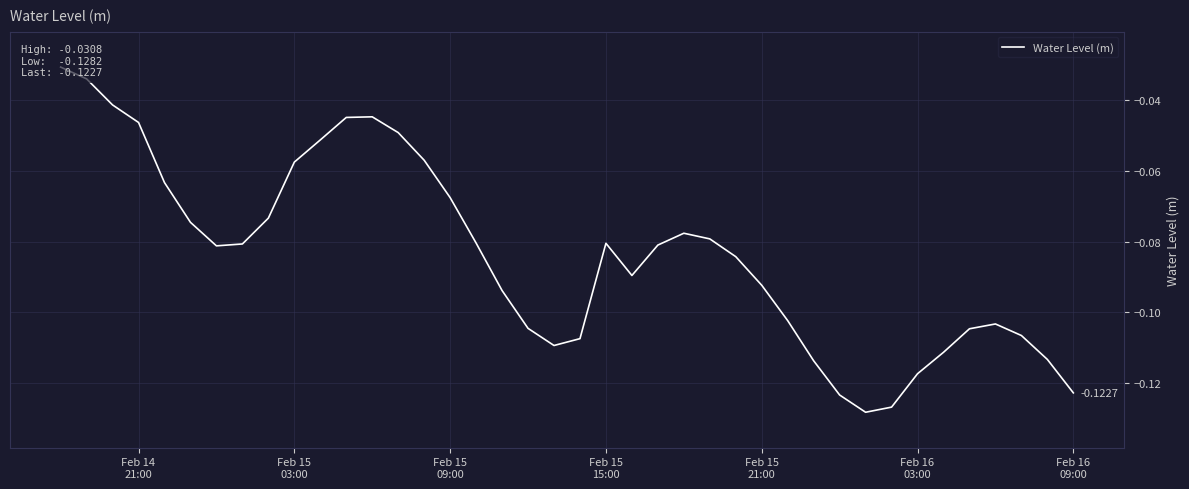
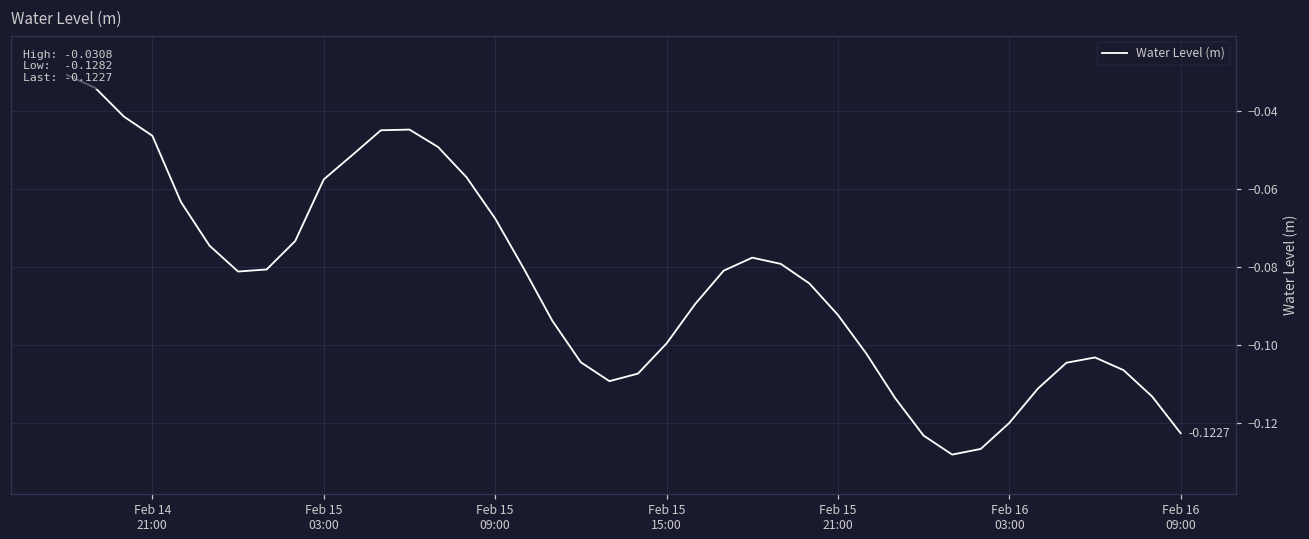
Feb 15 15:00: -0.080 -> -0.100
Feb 16 03:00: -0.117 -> -0.120
